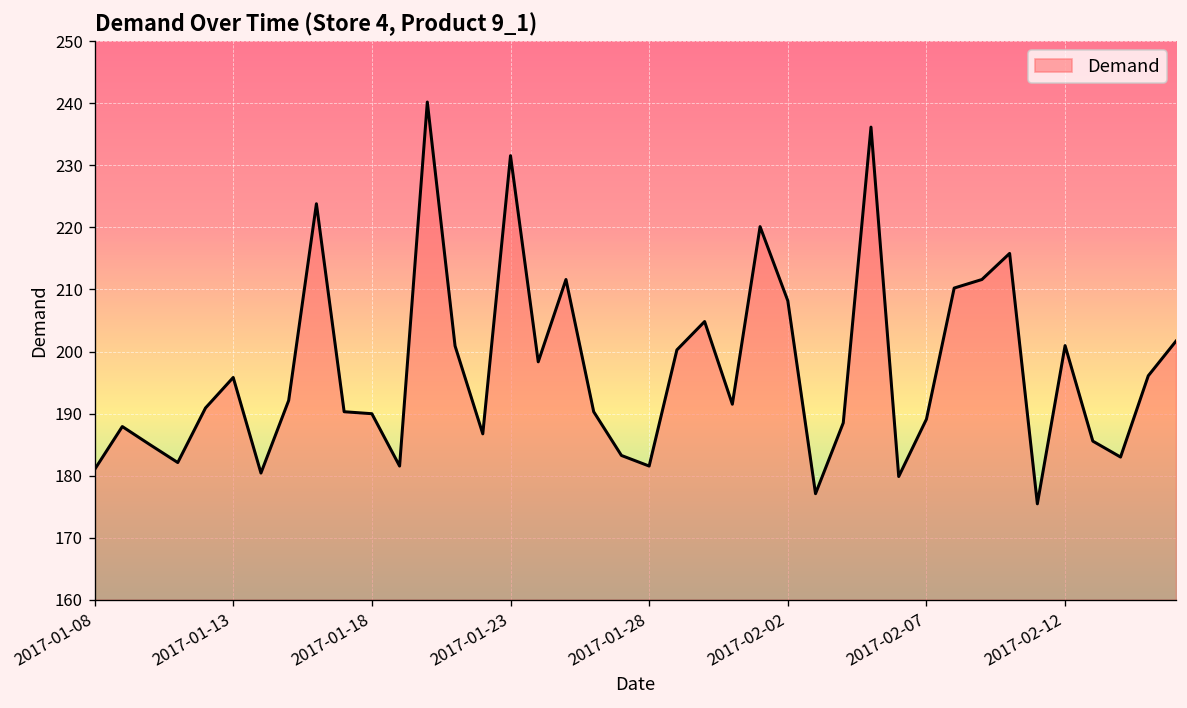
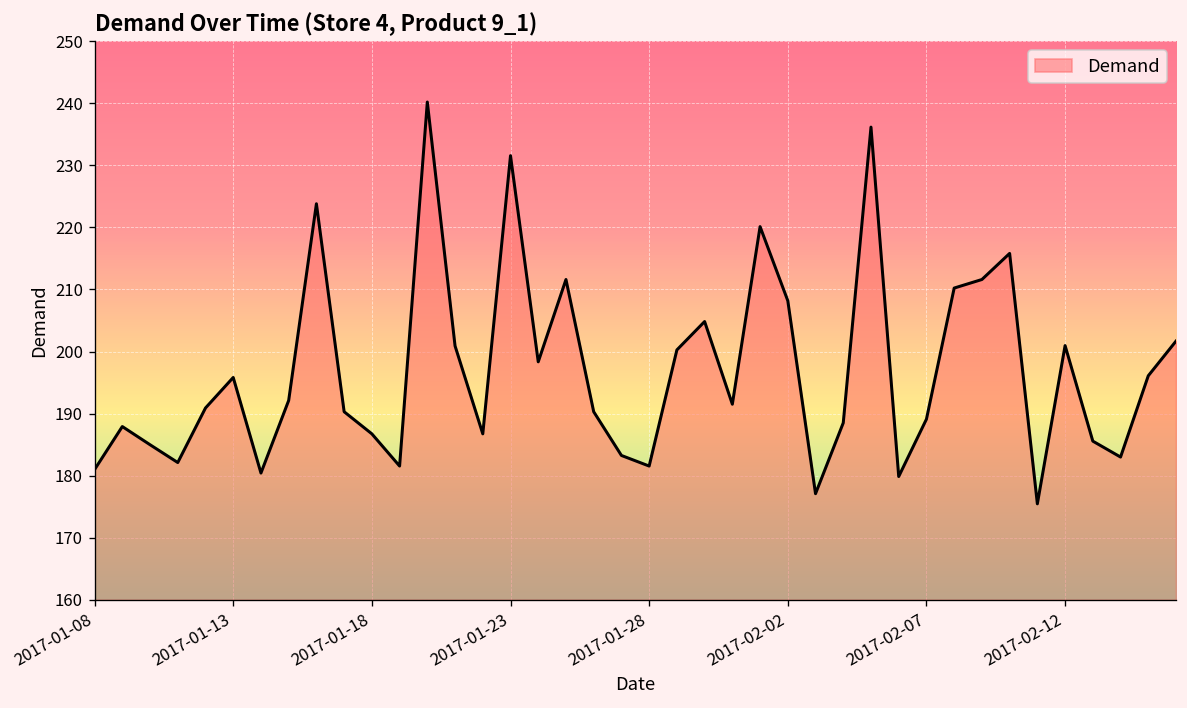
2017-01-18: 190 -> 187
